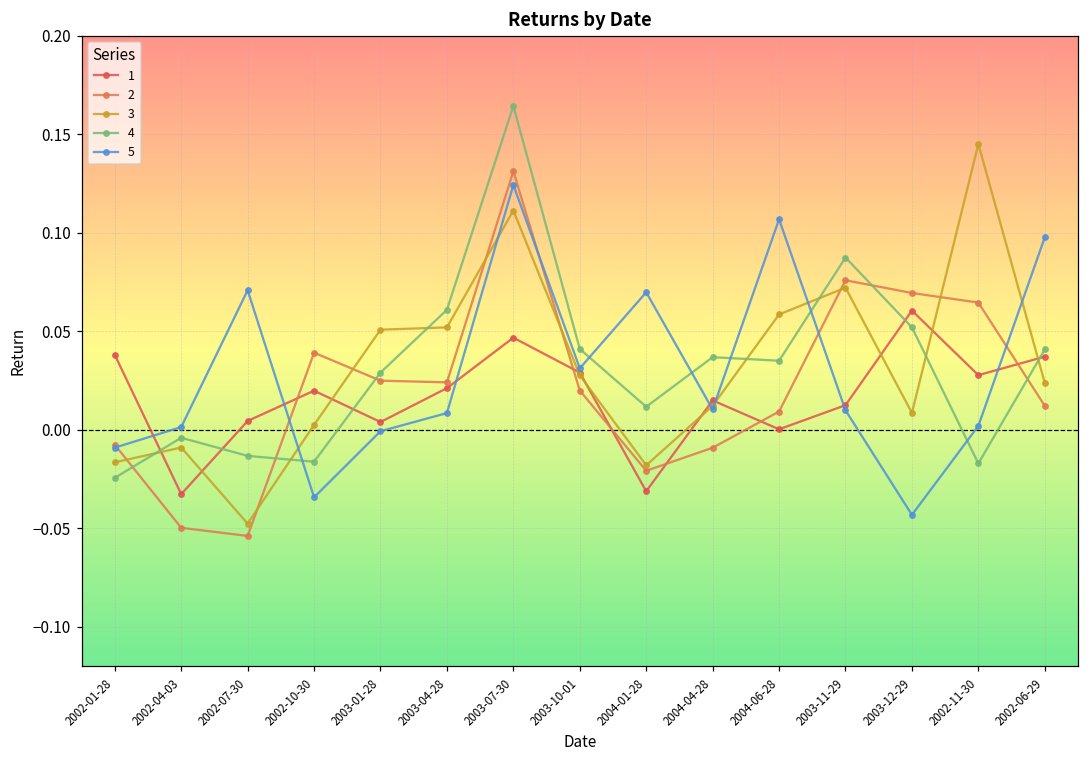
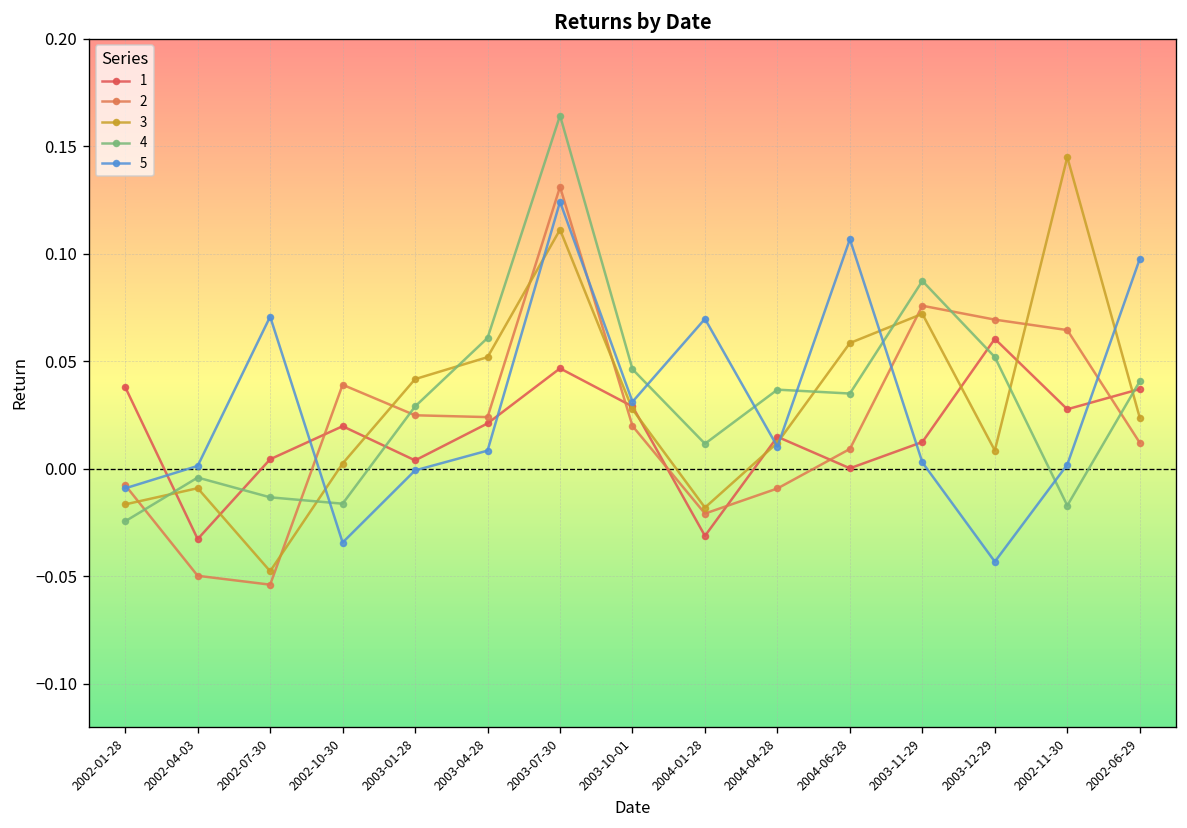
3, 2003-01-28: 0.051 -> 0.042
4, 2003-10-01: 0.041 -> 0.046
5, 2003-11-29: 0.010 -> 0.003
